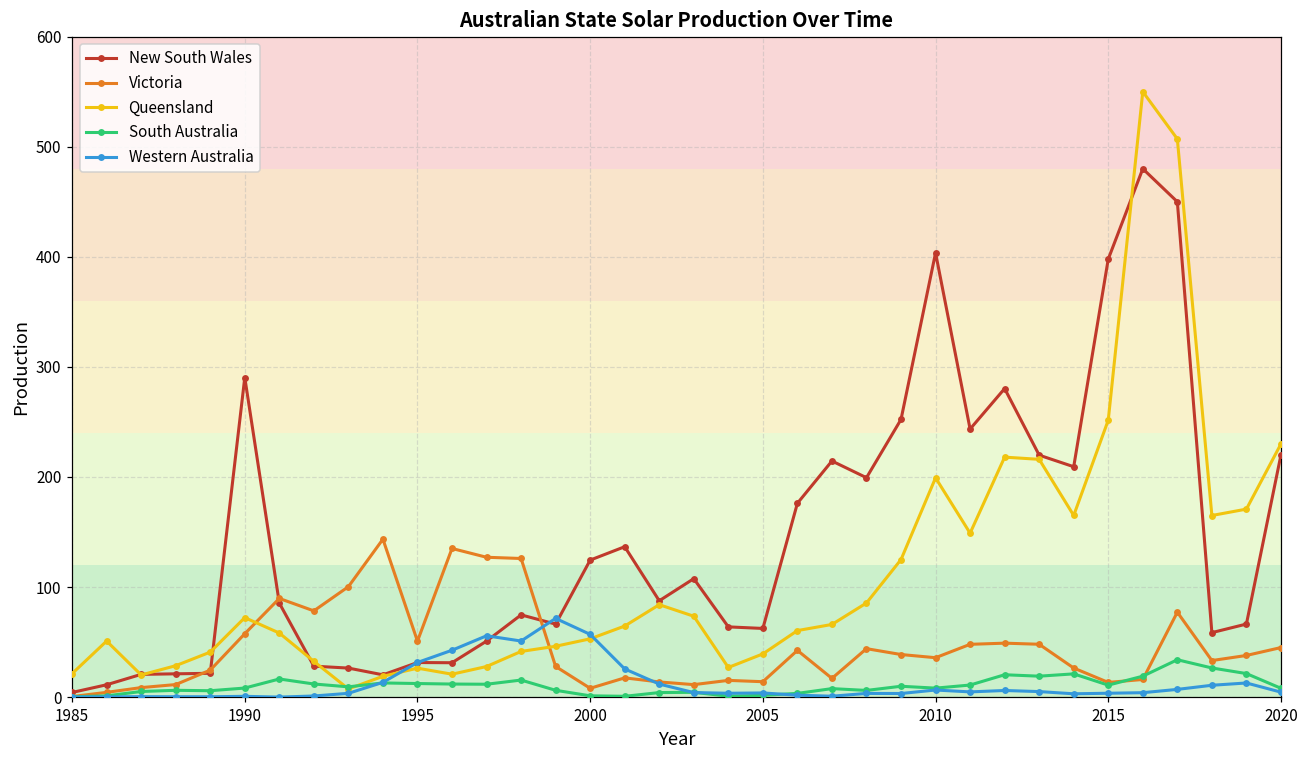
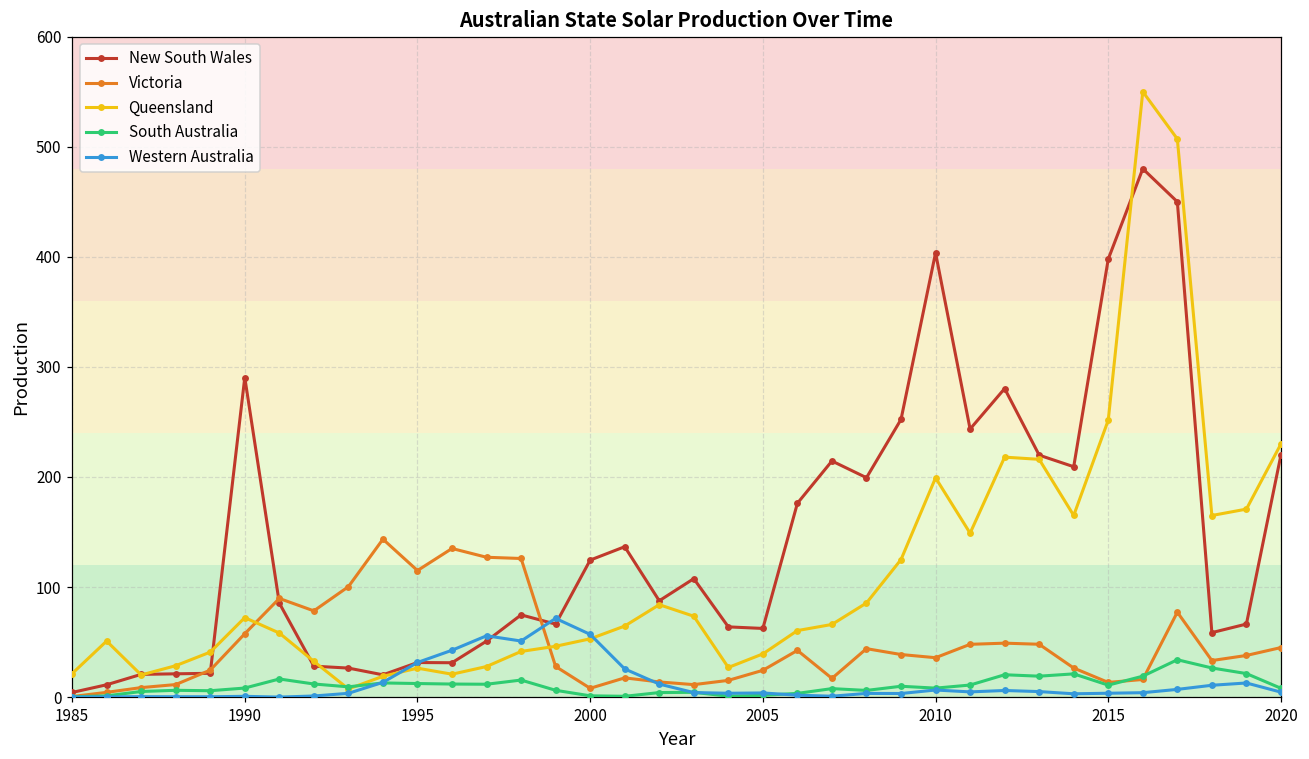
Victoria, 1995: 51 -> 115
Victoria, 2005: 14 -> 24
